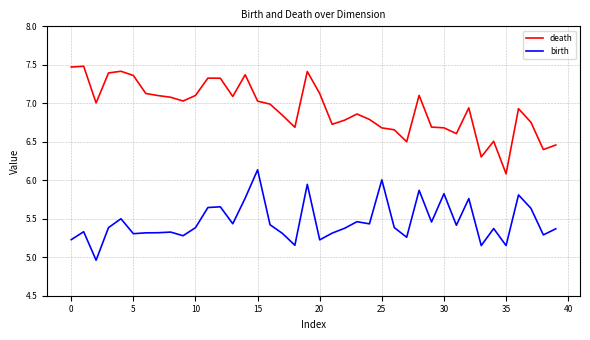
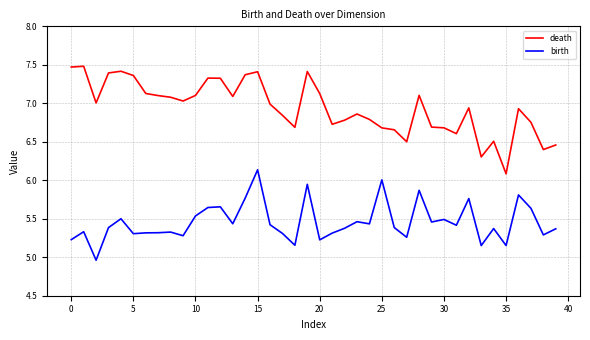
birth, 10: 5.4 -> 5.5
death, 15: 7.0 -> 7.4
birth, 30: 5.8 -> 5.5
